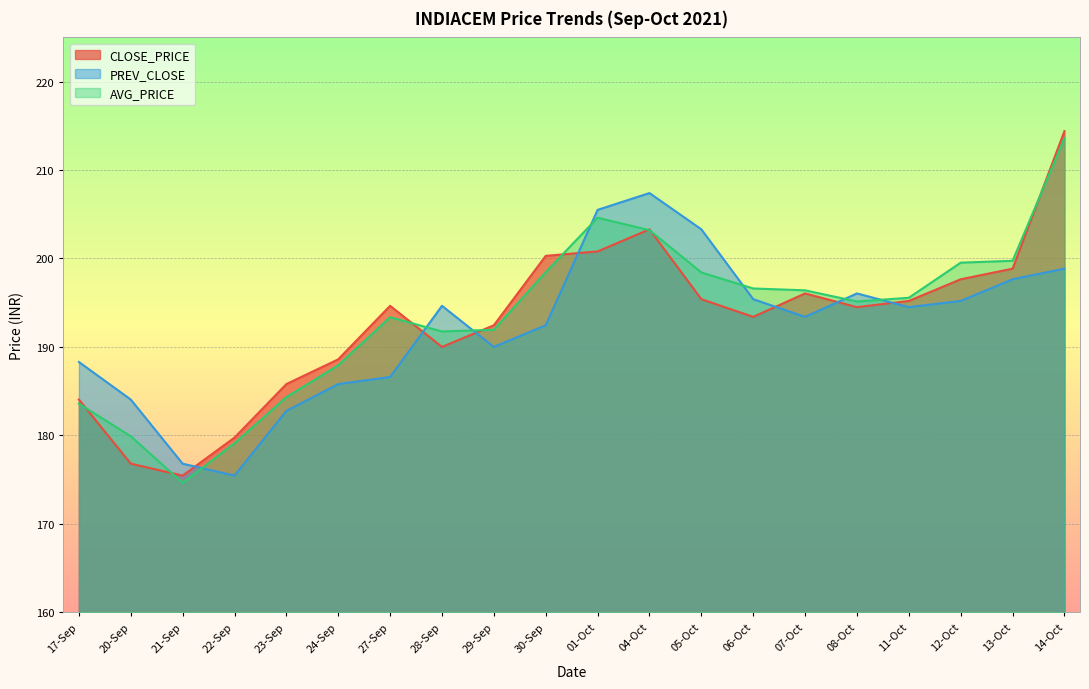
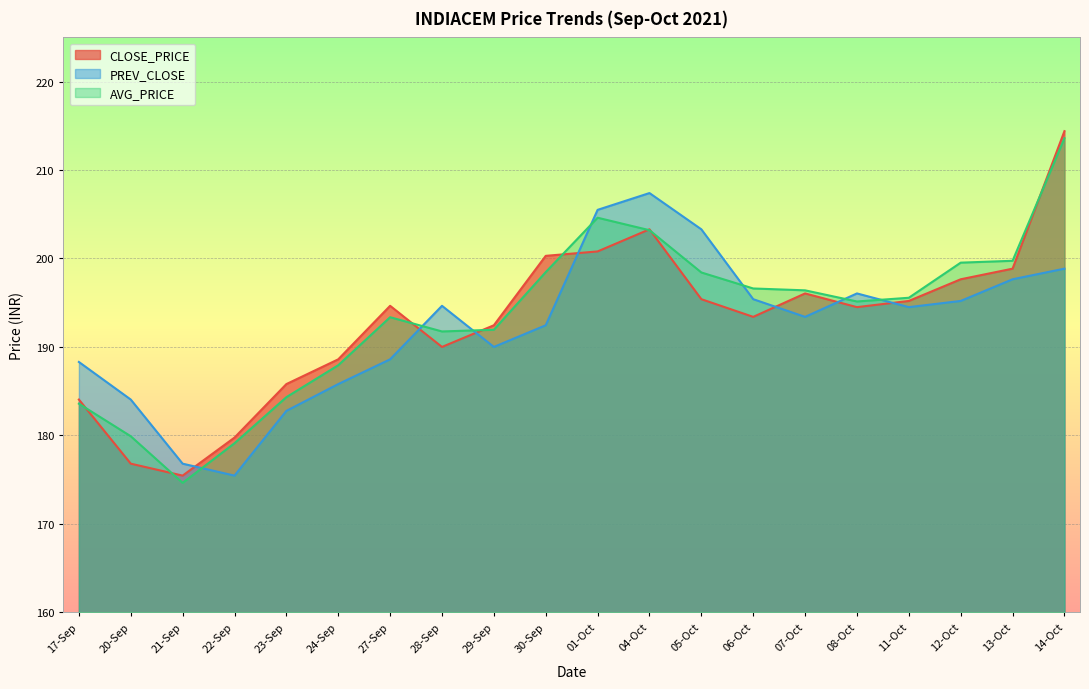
PREV_CLOSE, 27-Sep: 187 -> 189
